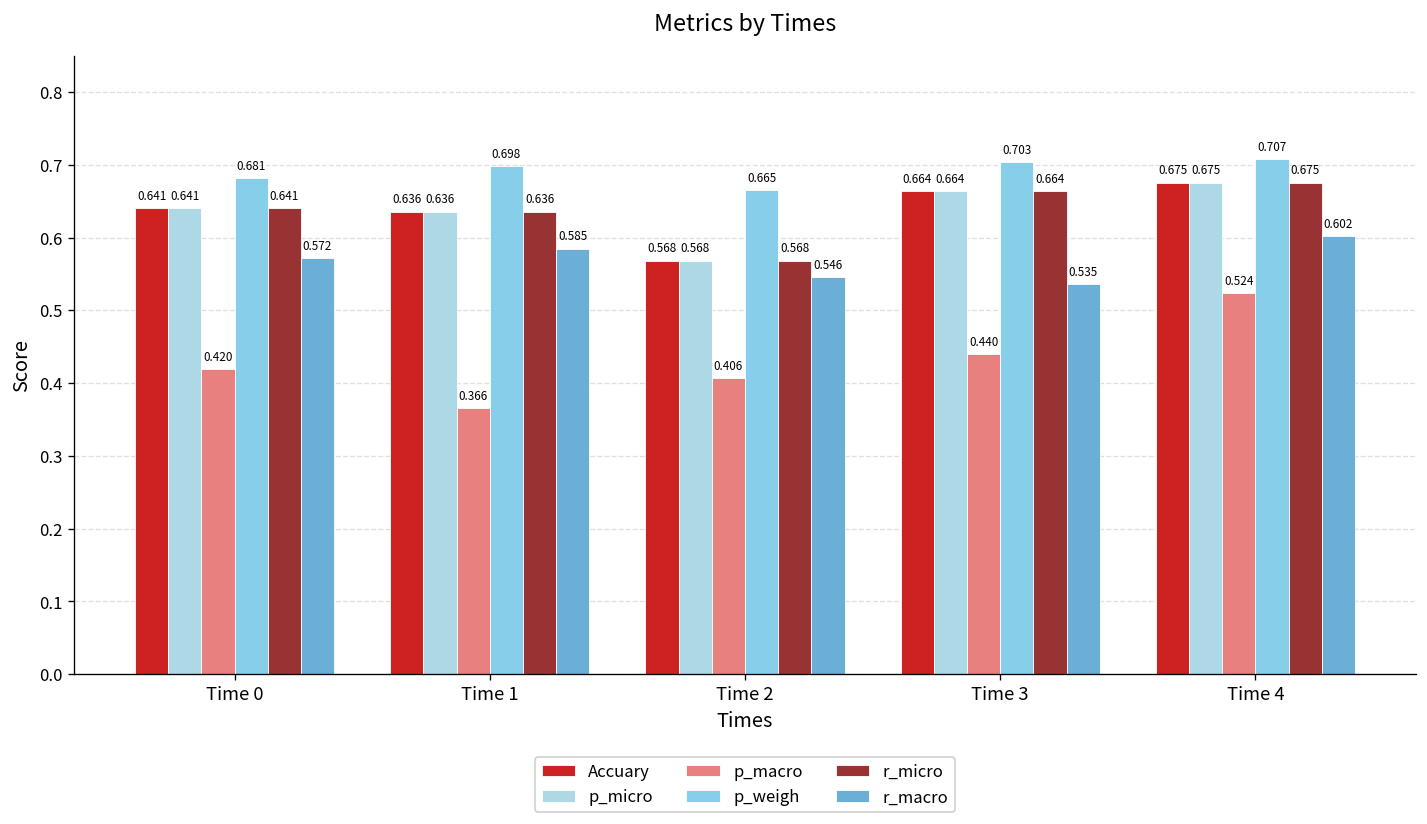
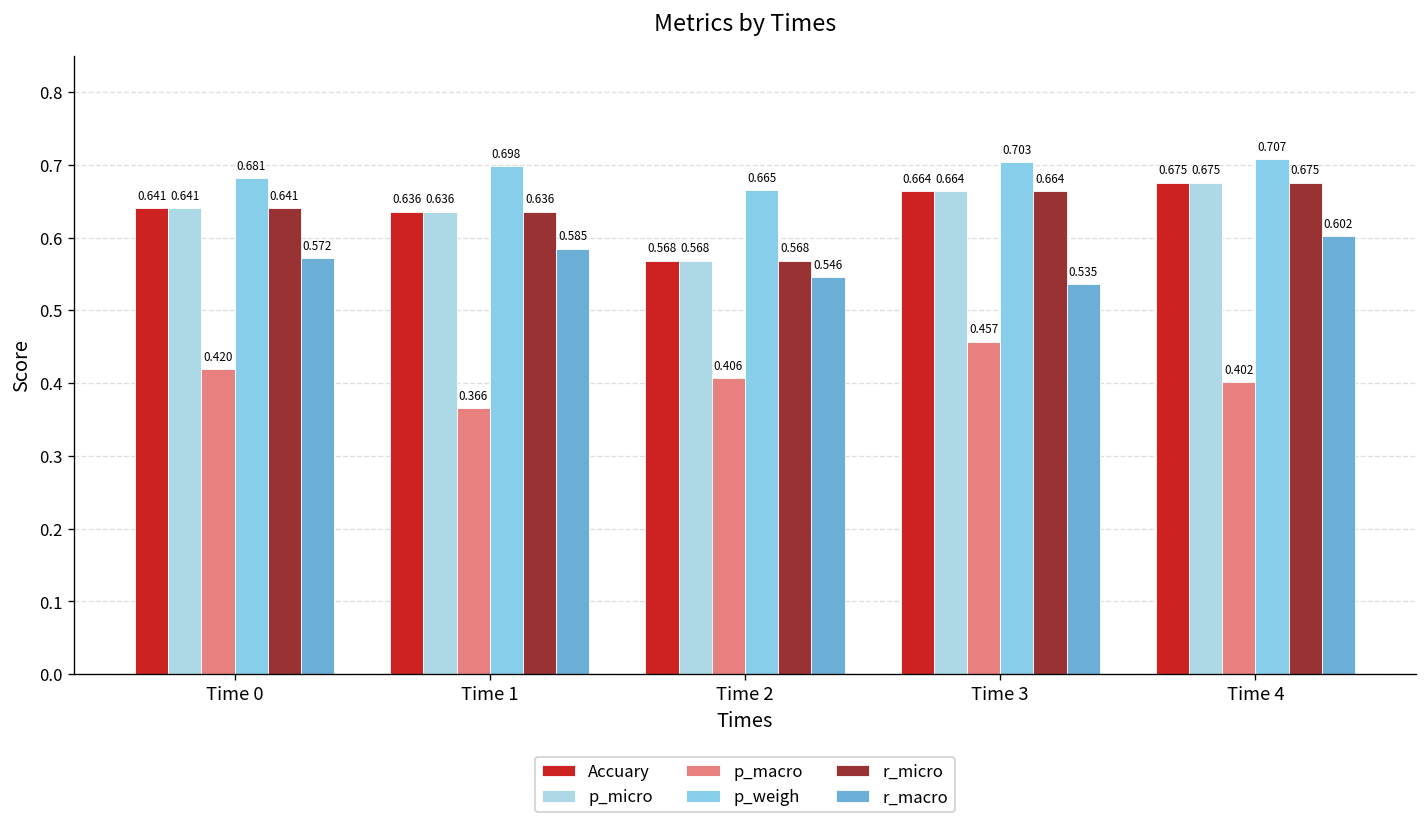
p_macro, Time 3: 0.440 -> 0.457
p_macro, Time 4: 0.524 -> 0.402
